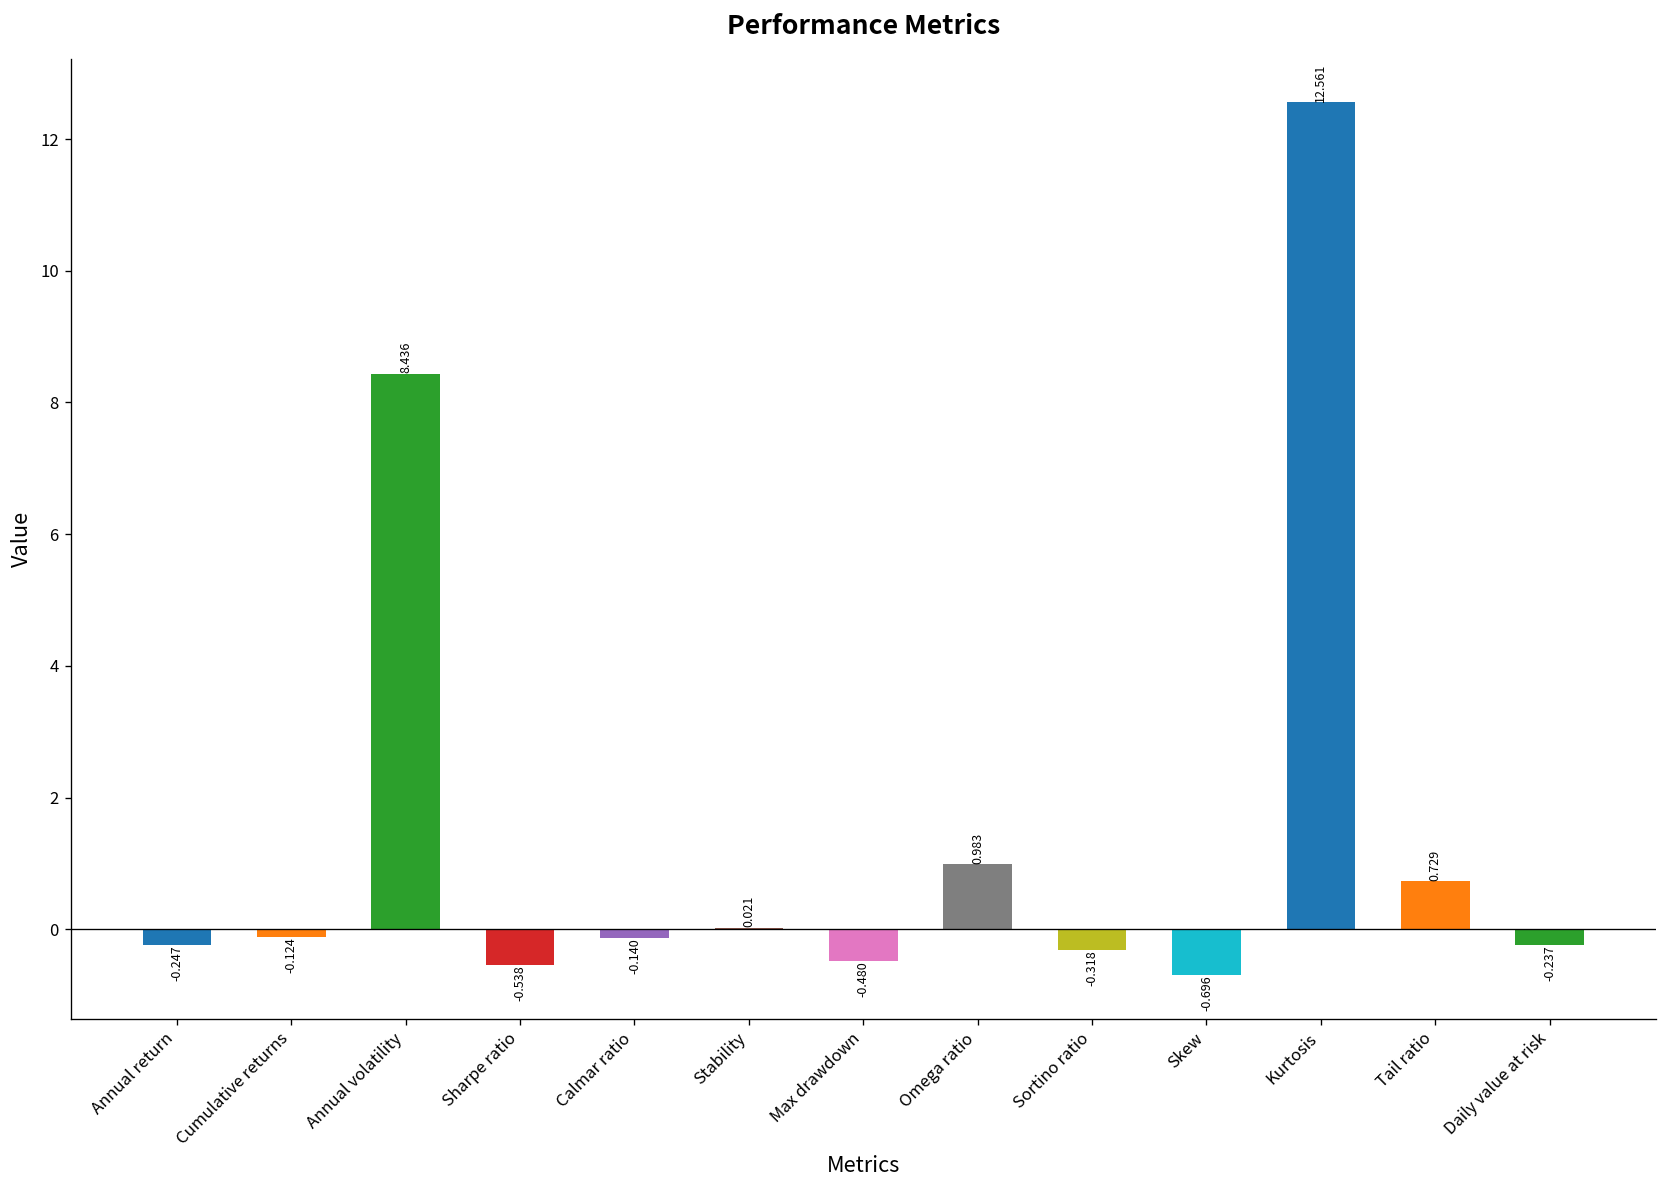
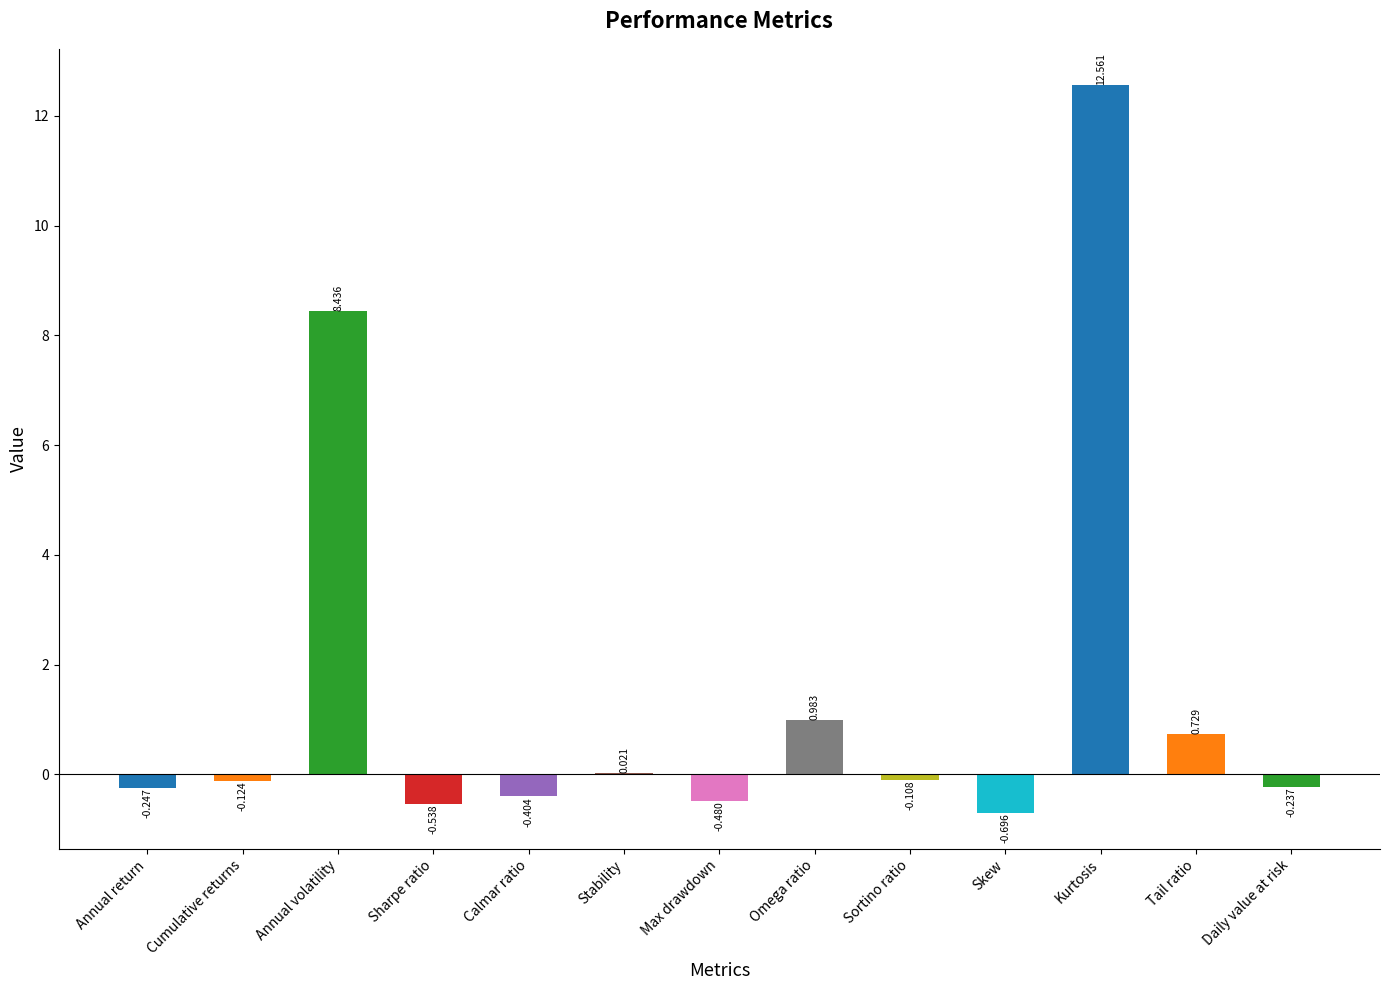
Calmar ratio: -0.140 -> -0.404
Sortino ratio: -0.318 -> -0.108
